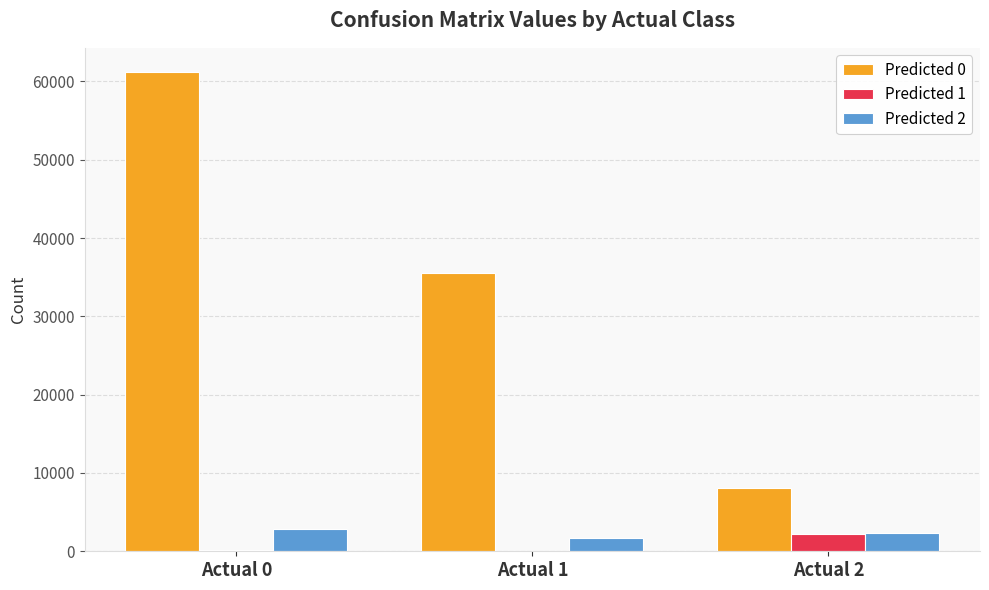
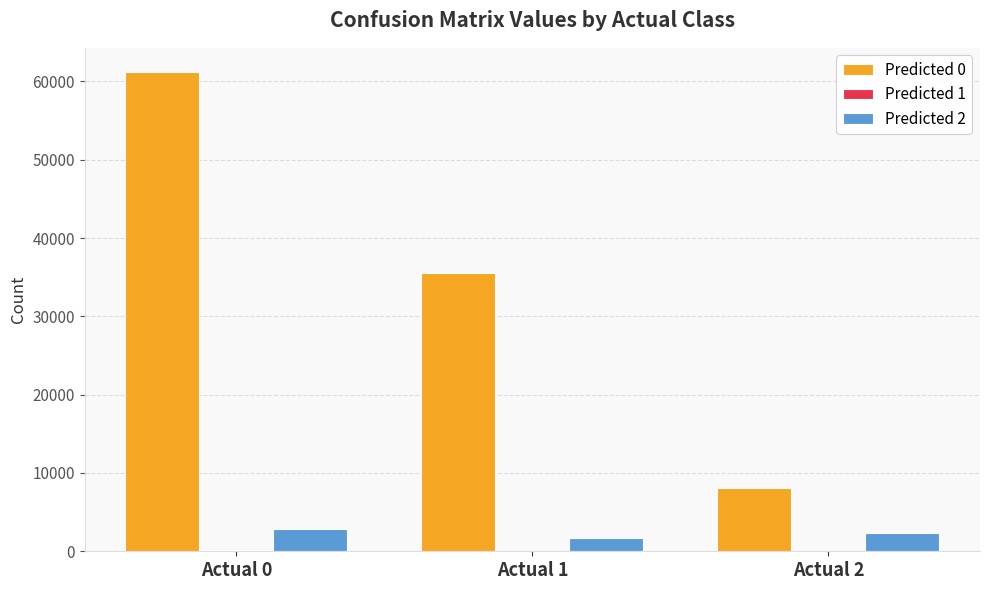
Predicted 1, Actual 2: 2000 -> 0
